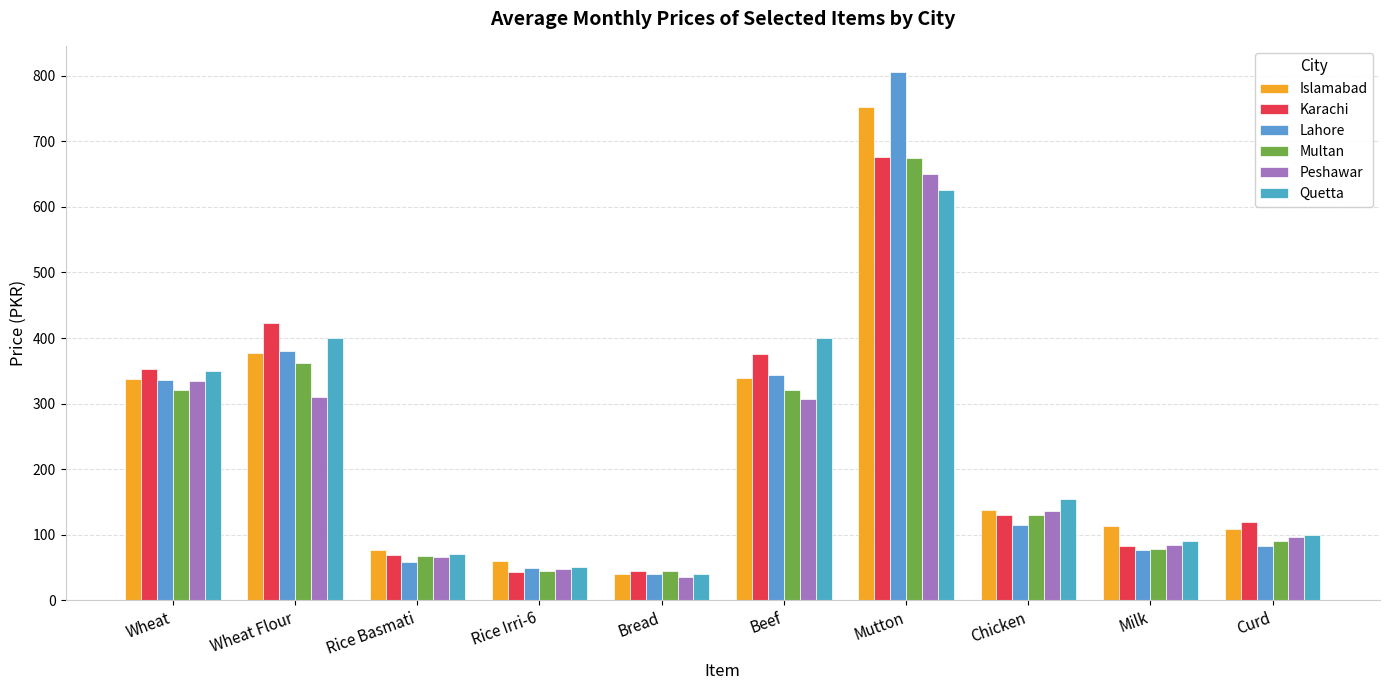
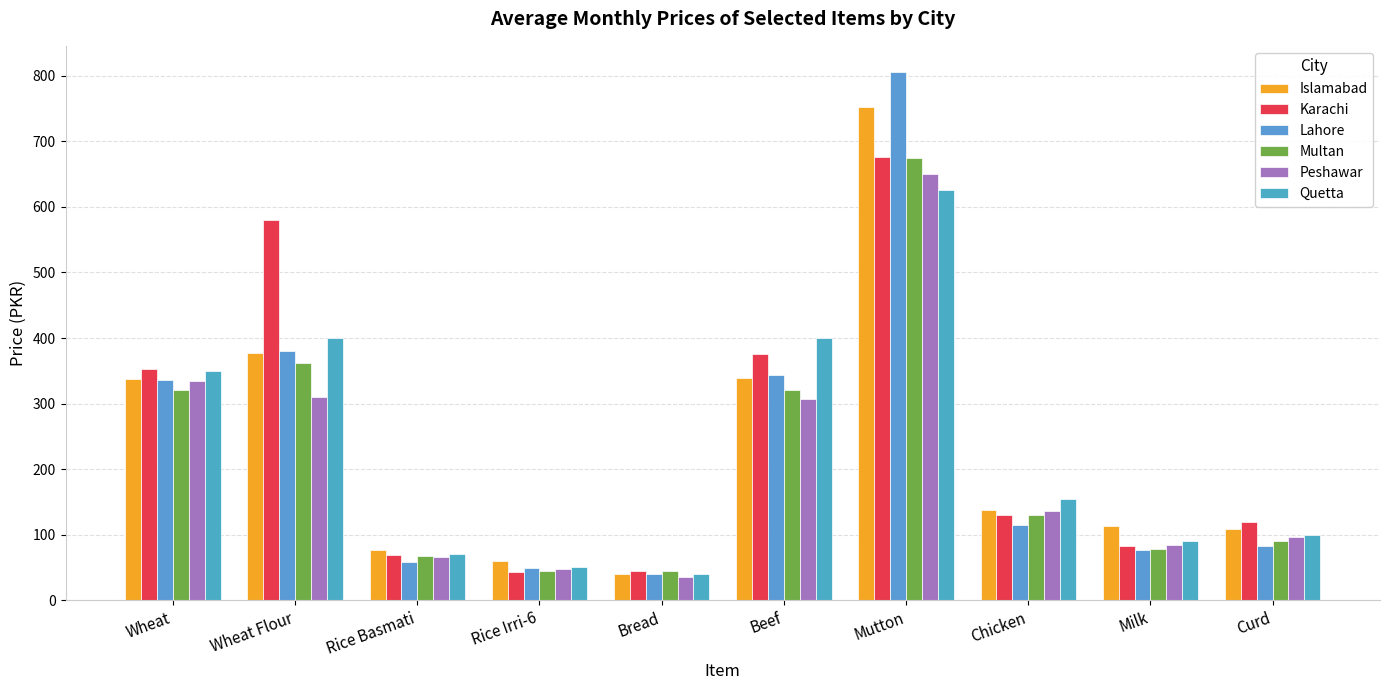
Karachi, Wheat Flour: 420 -> 580
